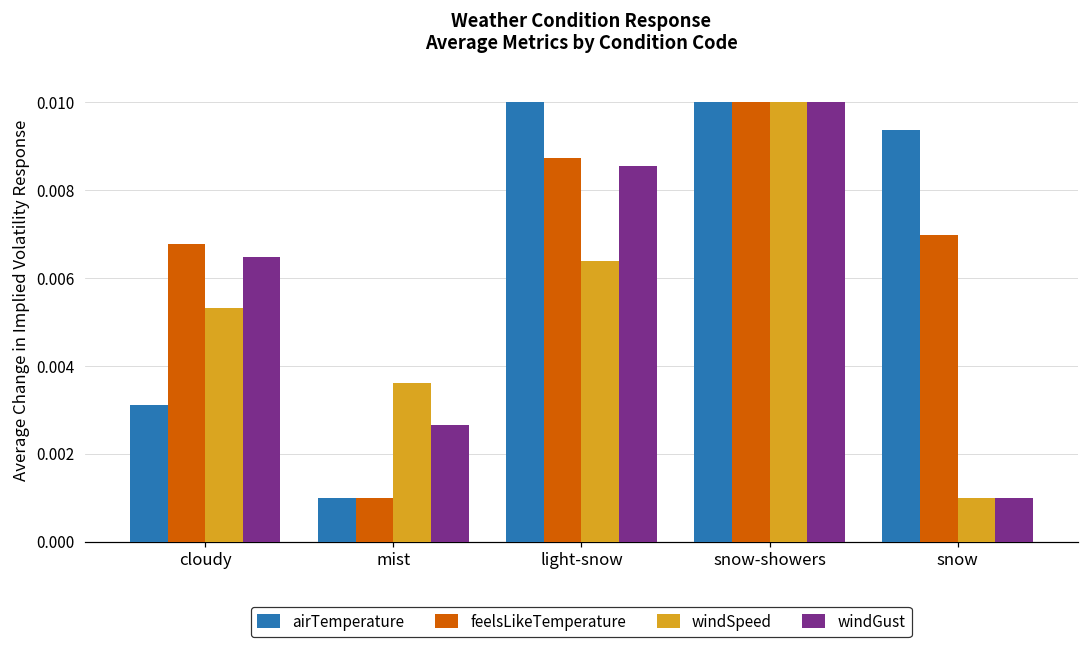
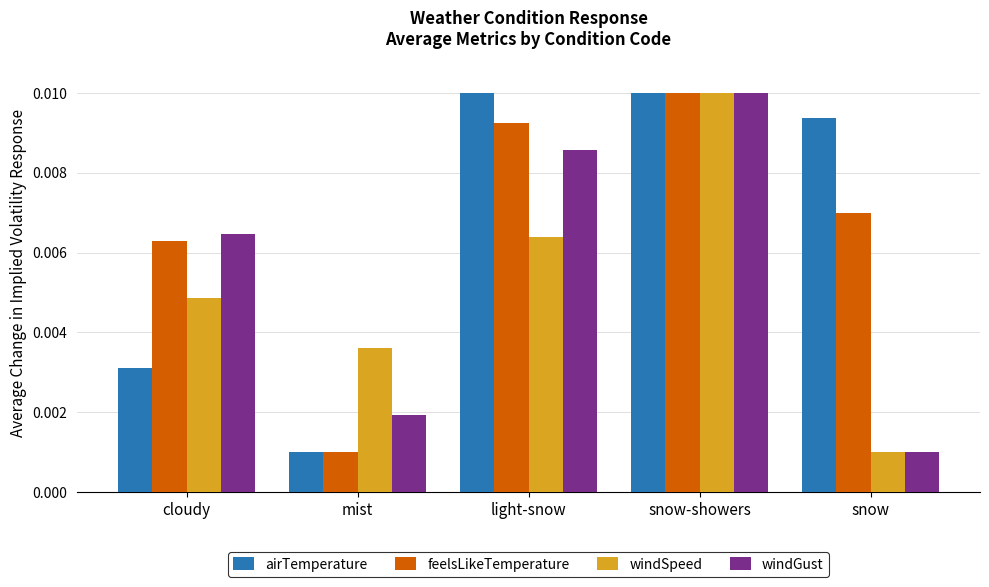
feelsLikeTemperature, cloudy: 0.0068 -> 0.0063
windSpeed, cloudy: 0.0053 -> 0.0049
windGust, mist: 0.0027 -> 0.0019
feelsLikeTemperature, light-snow: 0.0087 -> 0.0092
